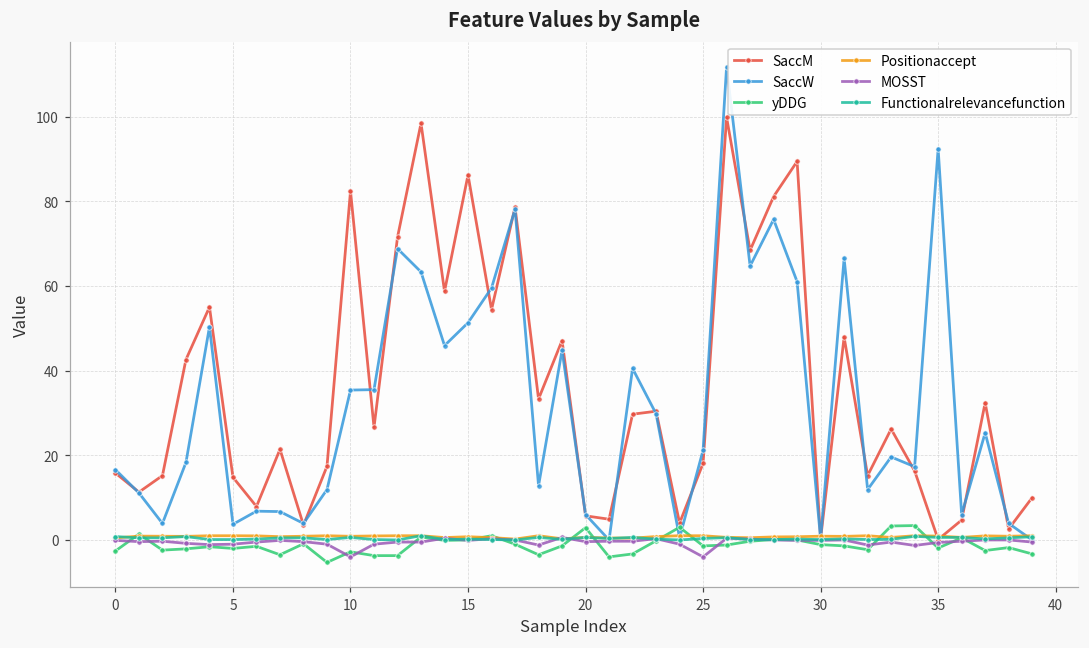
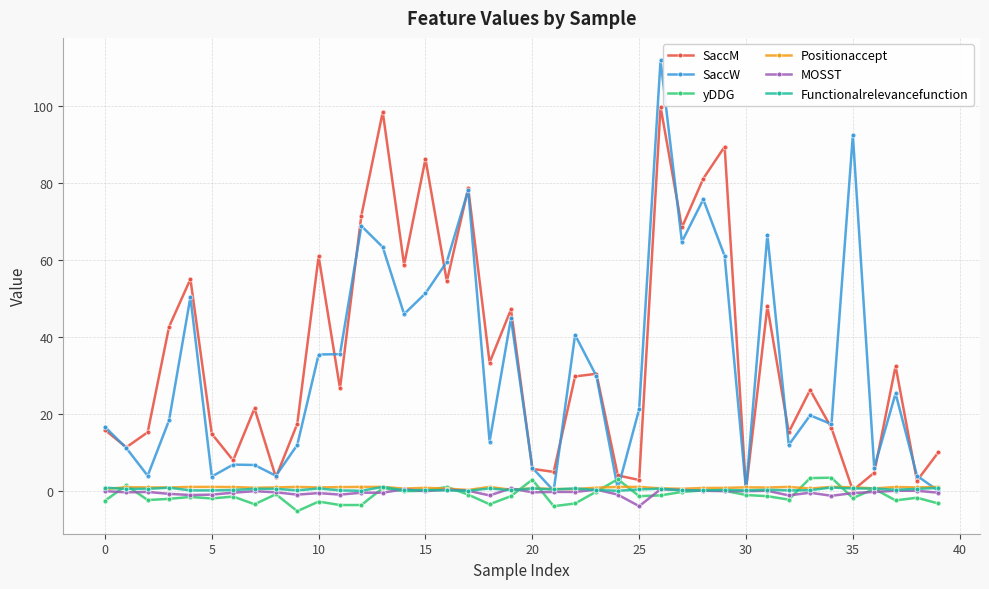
SaccM, 10: 82 -> 61
MOSST, 10: -4 -> -1
SaccM, 25: 18 -> 3
